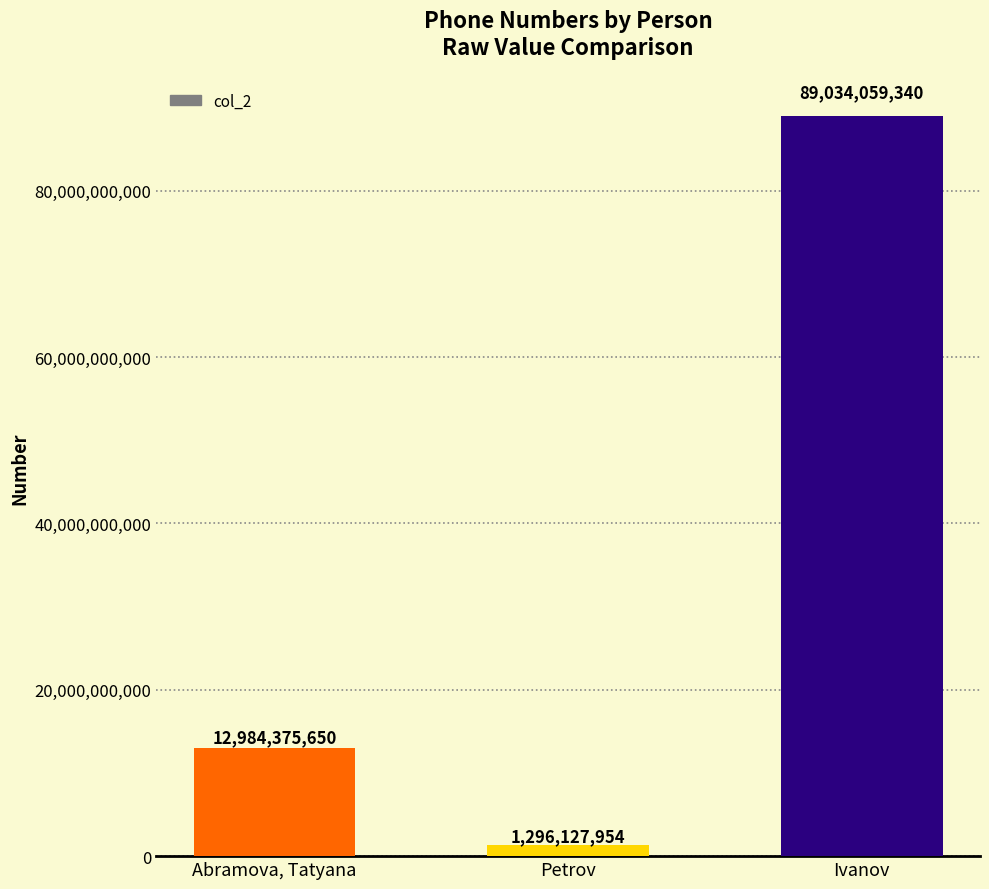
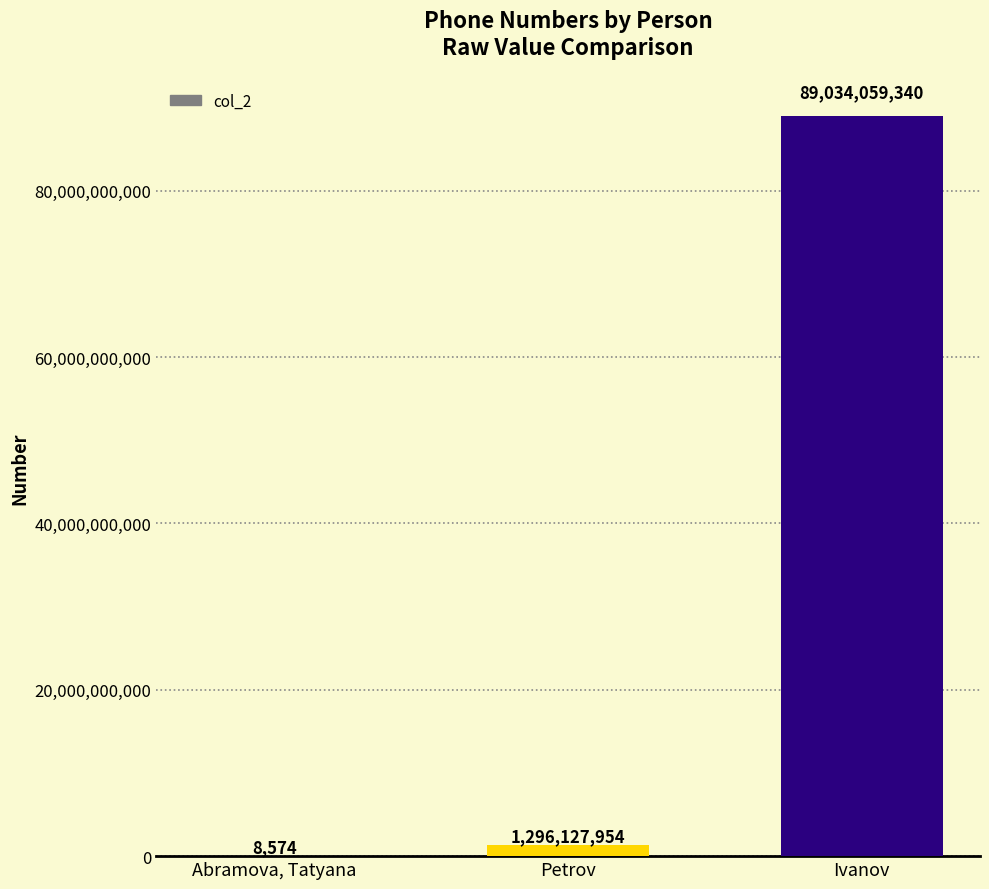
Abramova, Tatyana: 12,984,375,650 -> 8,574
